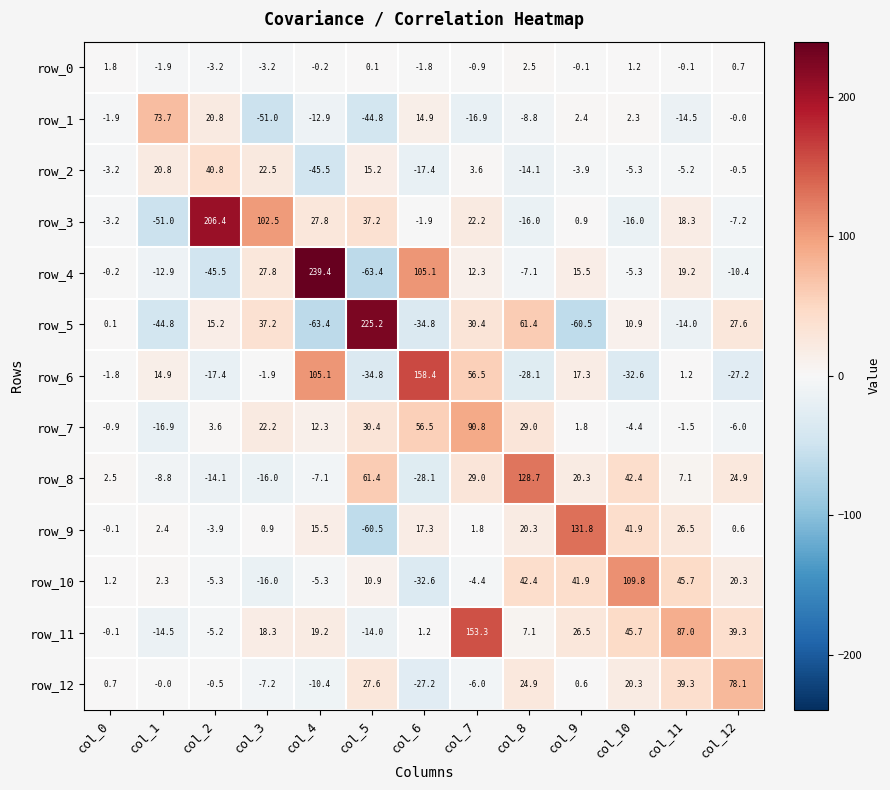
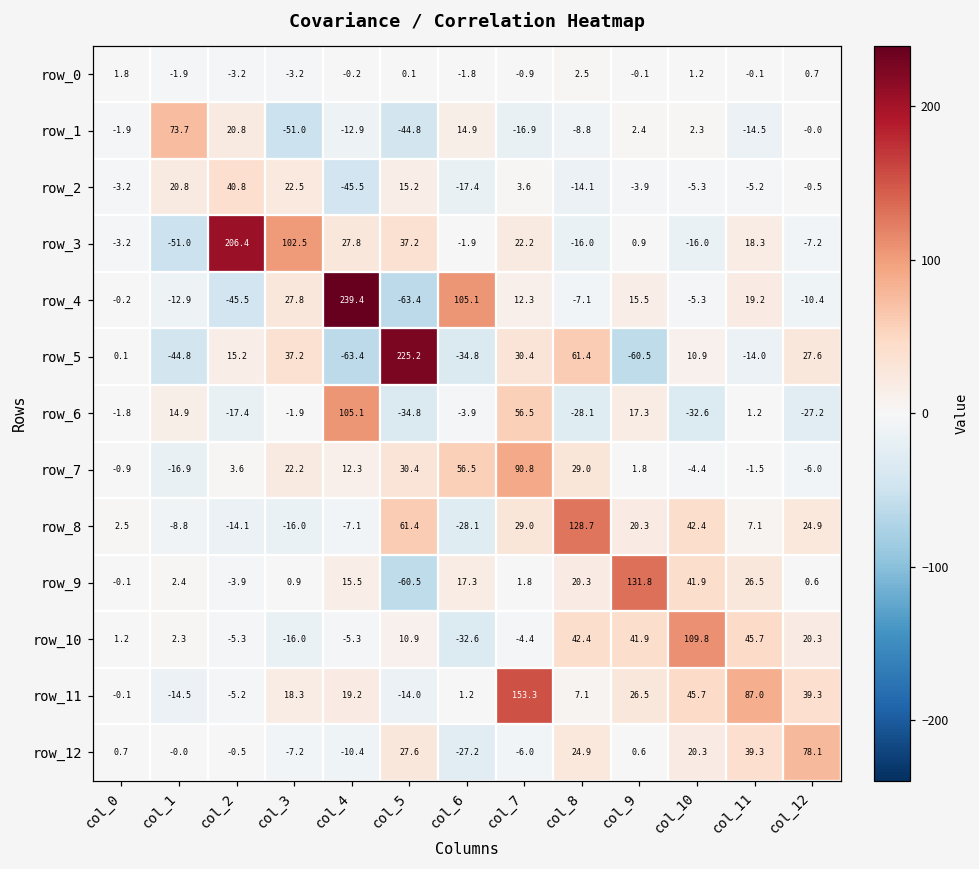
row_6, col_6: 158.4 -> -3.9
